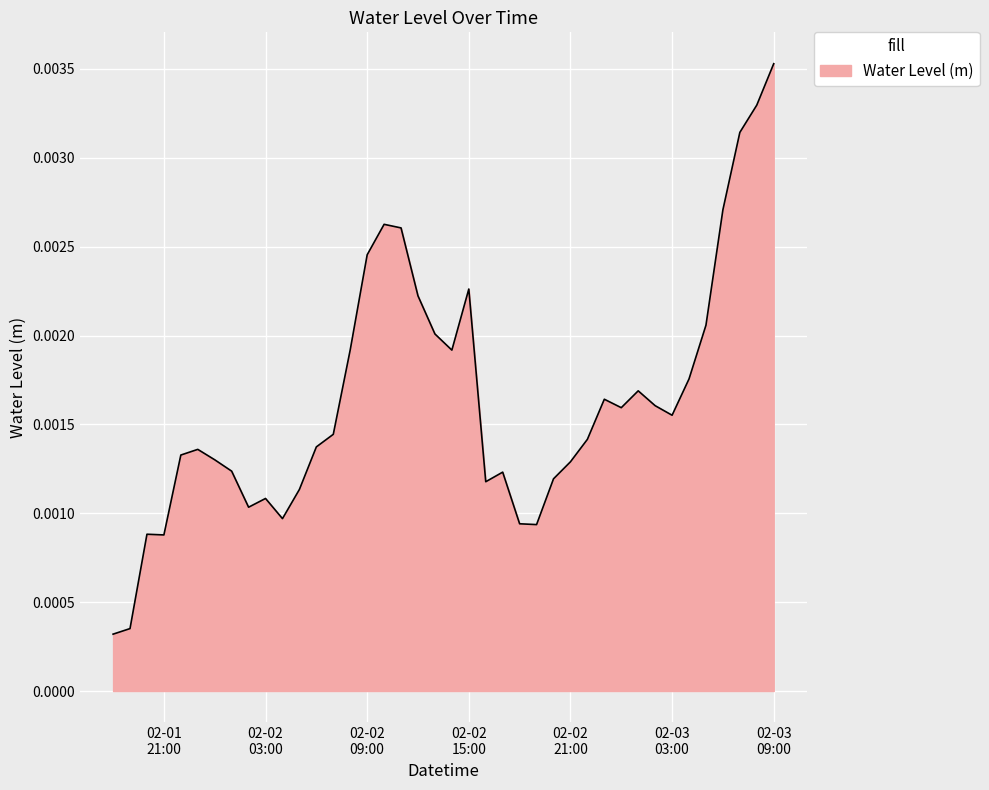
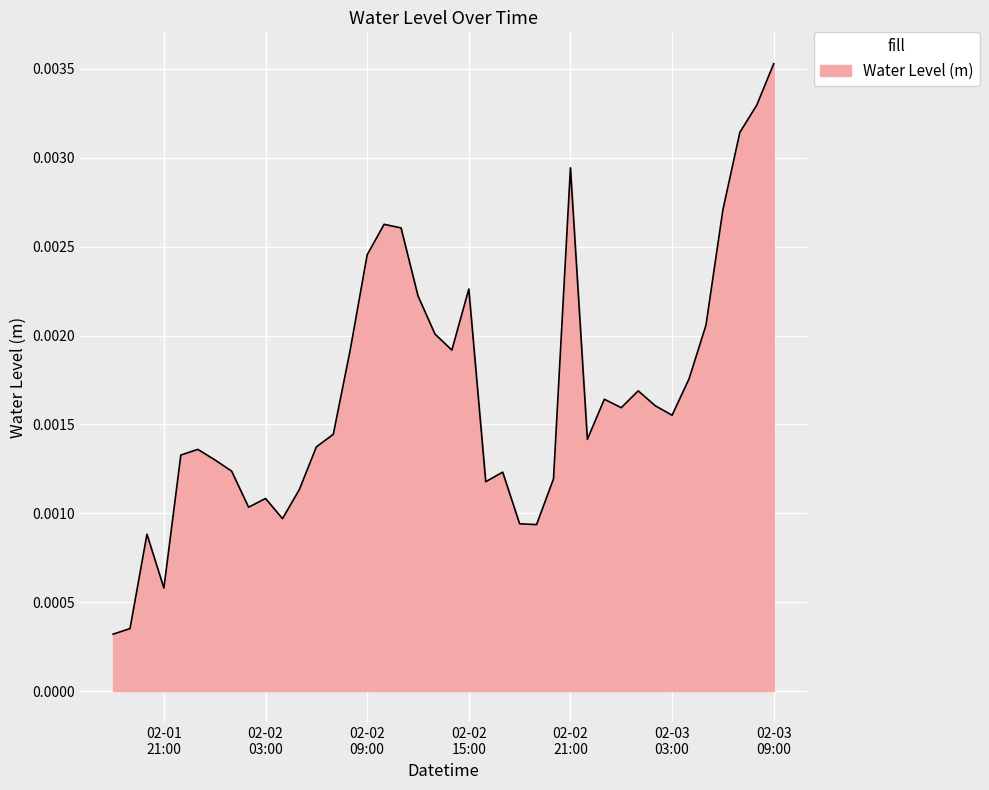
02-01 21:00: 0.00088 -> 0.00058
02-02 21:00: 0.00129 -> 0.00294
